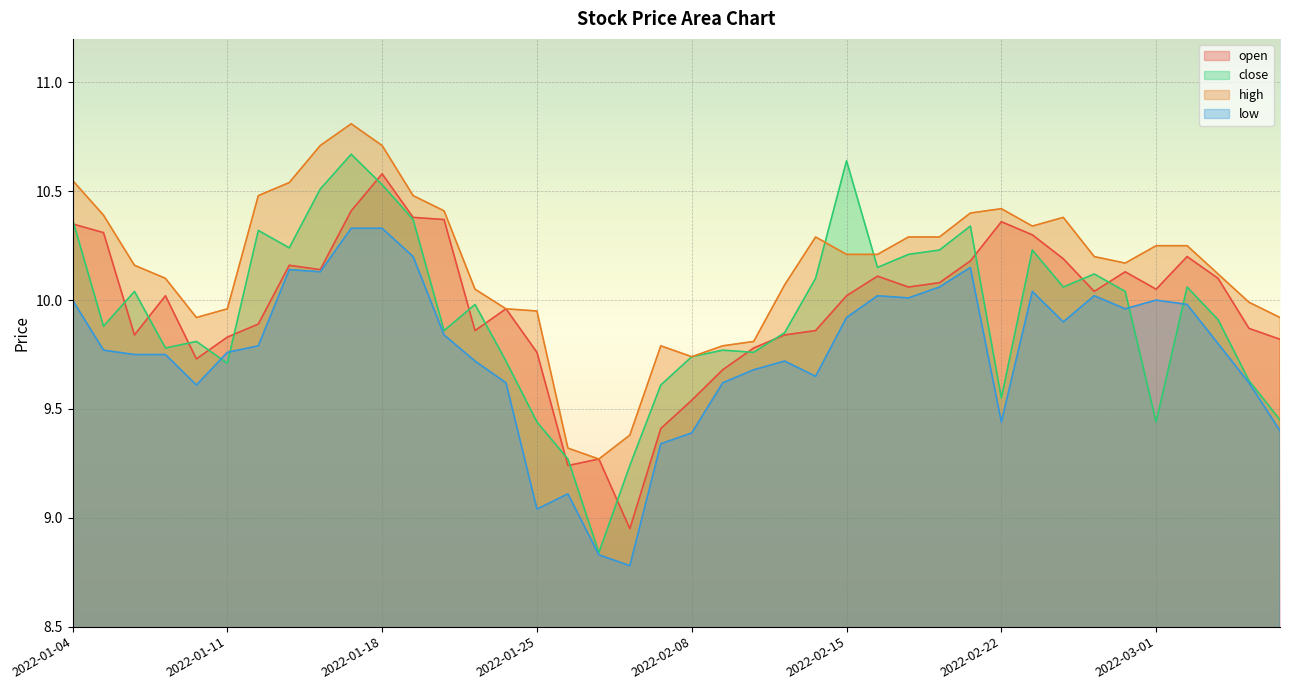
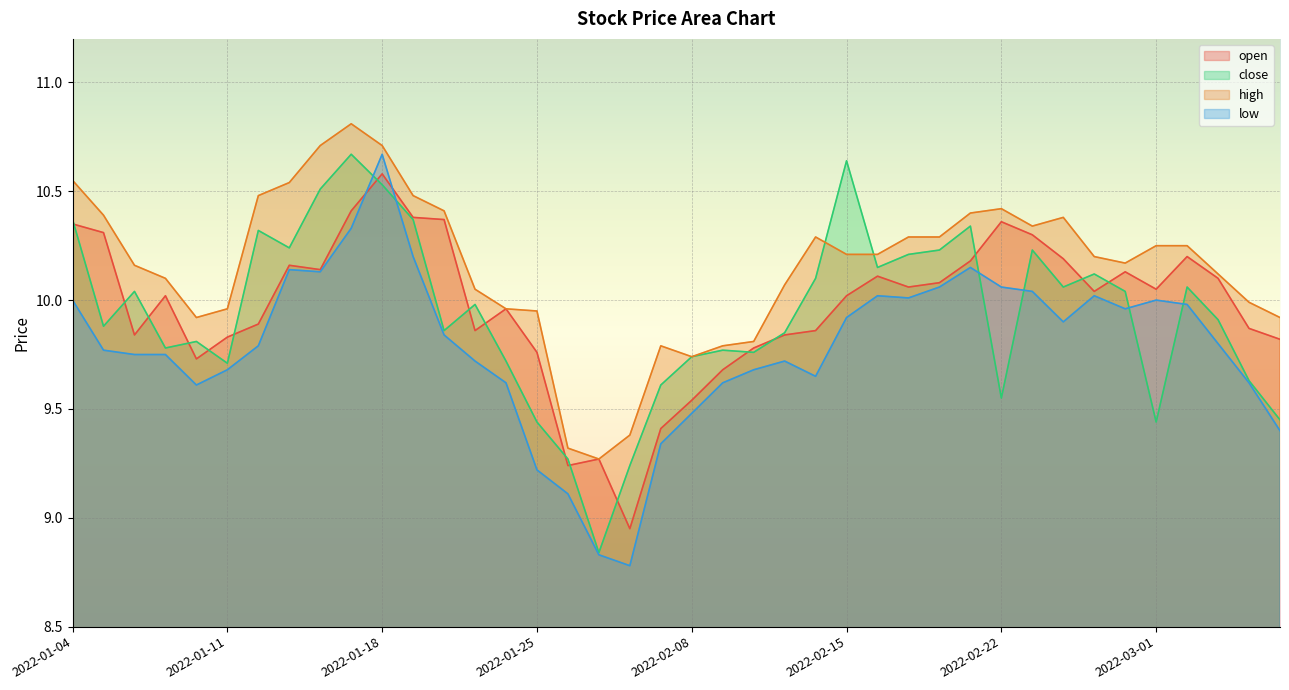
low, 2022-01-11: 9.76 -> 9.68
low, 2022-01-18: 10.33 -> 10.67
low, 2022-01-25: 9.04 -> 9.22
low, 2022-02-08: 9.39 -> 9.48
low, 2022-02-22: 9.44 -> 10.06
